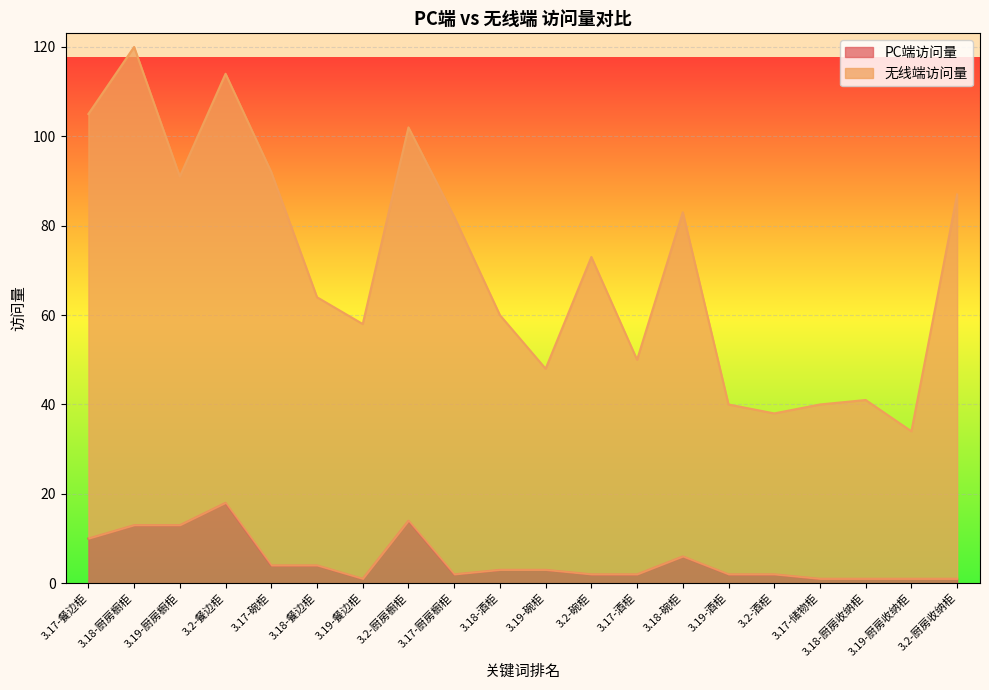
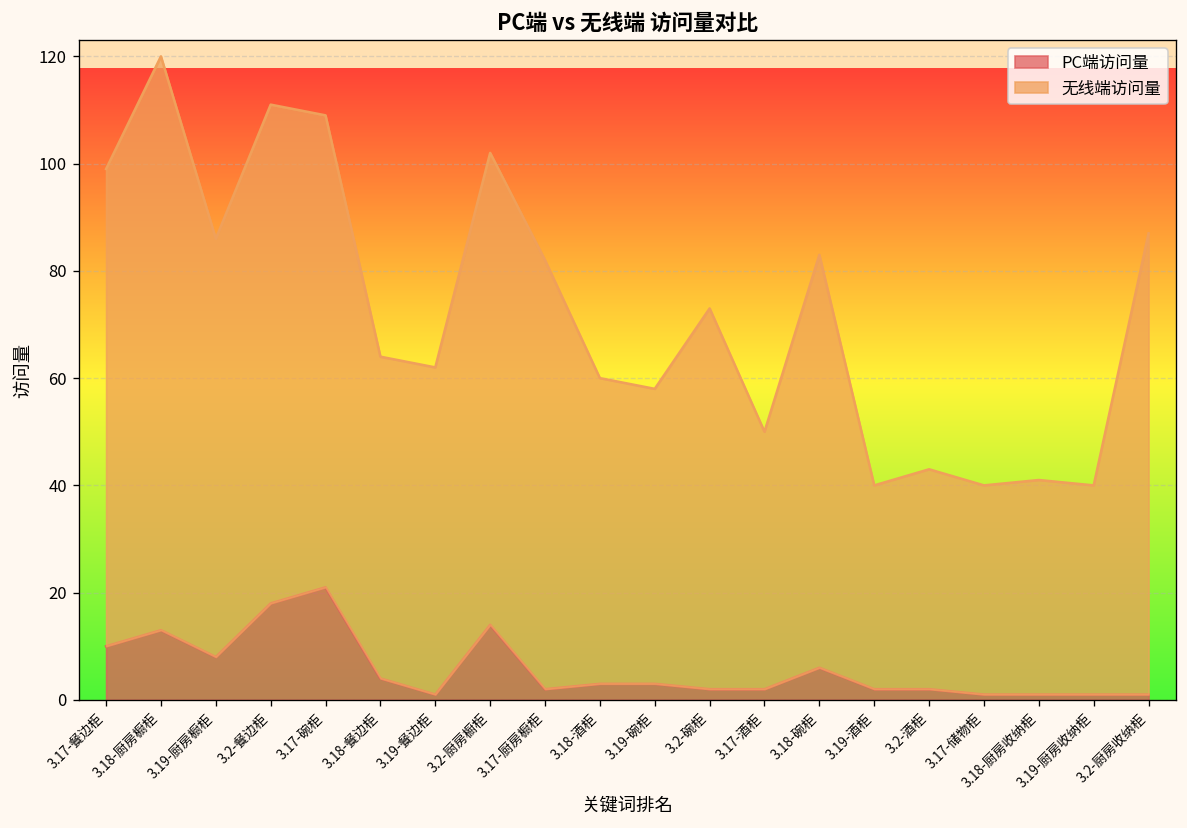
无线端访问量, 3.17-餐边柜: 95 -> 89
PC端访问量, 3.19-厨房橱柜: 13 -> 8
无线端访问量, 3.2-餐边柜: 96 -> 93
PC端访问量, 3.17-碗柜: 4 -> 21
无线端访问量, 3.19-餐边柜: 57 -> 61
无线端访问量, 3.19-碗柜: 45 -> 55
无线端访问量, 3.2-酒柜: 36 -> 41
无线端访问量, 3.19-厨房收纳柜: 33 -> 39
